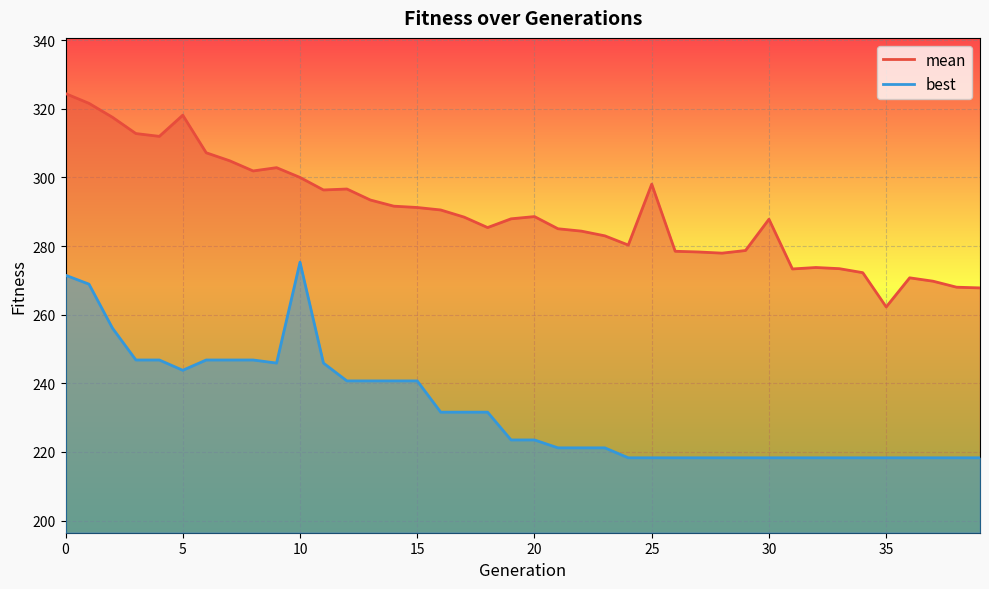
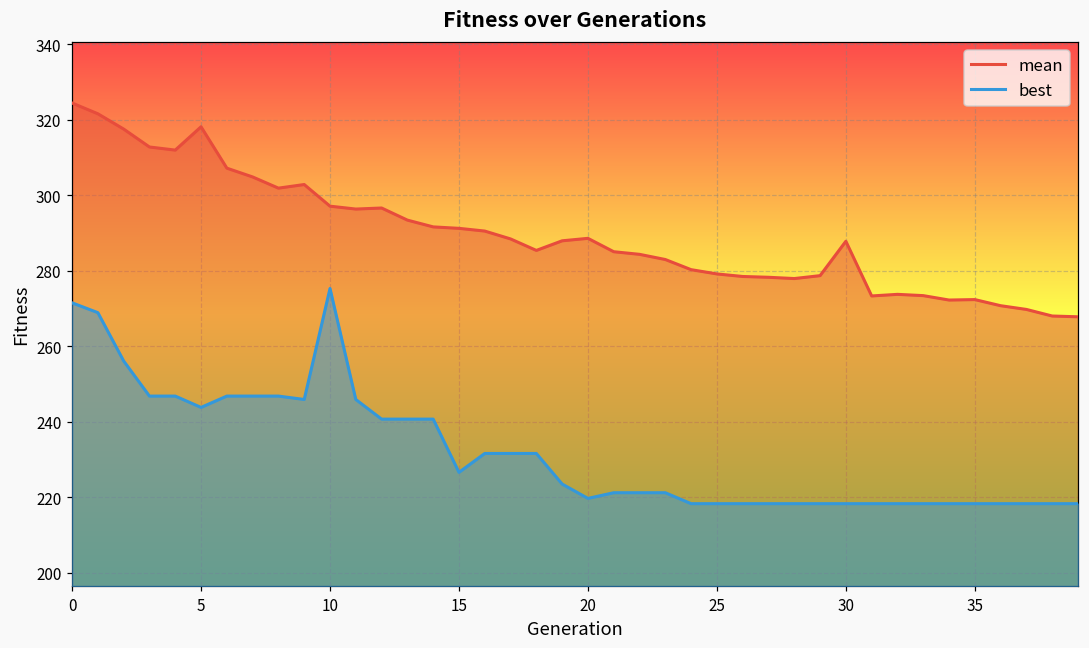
mean, 10: 300 -> 297
best, 15: 241 -> 227
best, 20: 224 -> 220
mean, 25: 298 -> 279
mean, 35: 262 -> 272
